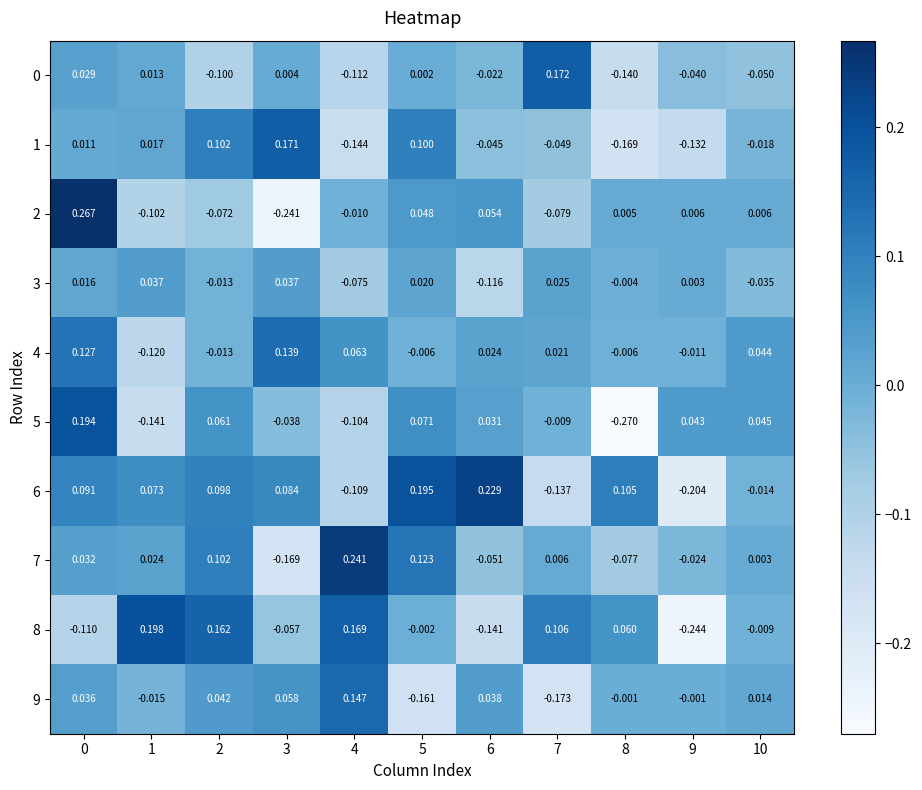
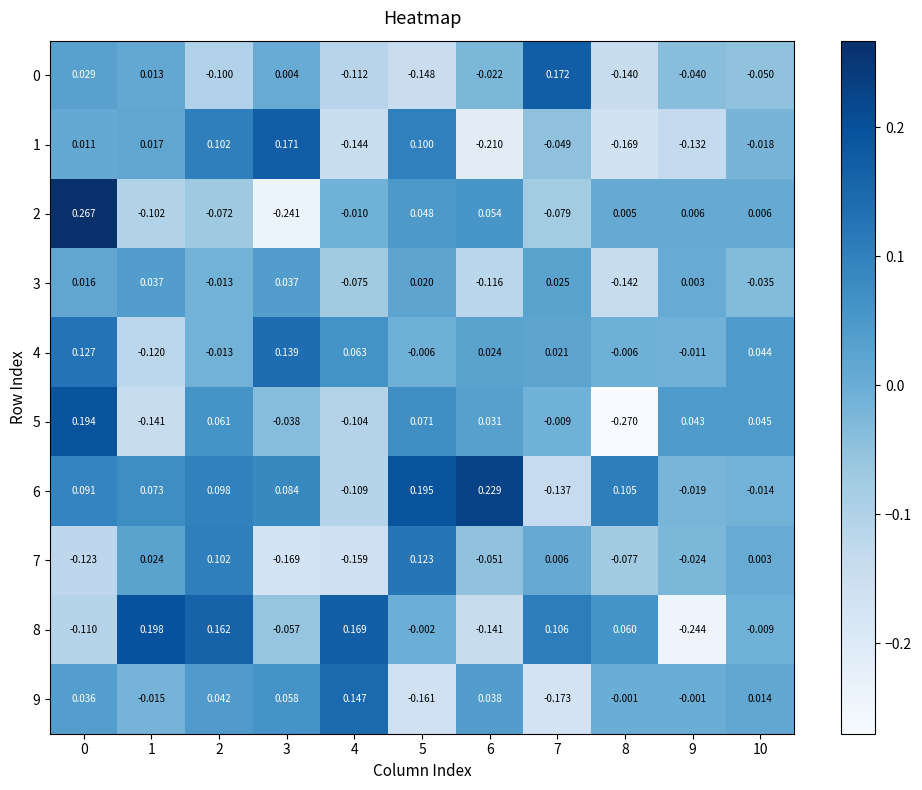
0, 5: 0.002 -> -0.148
1, 6: -0.045 -> -0.210
3, 8: -0.004 -> -0.142
6, 9: -0.204 -> -0.019
7, 0: 0.032 -> -0.123
7, 4: 0.241 -> -0.159
